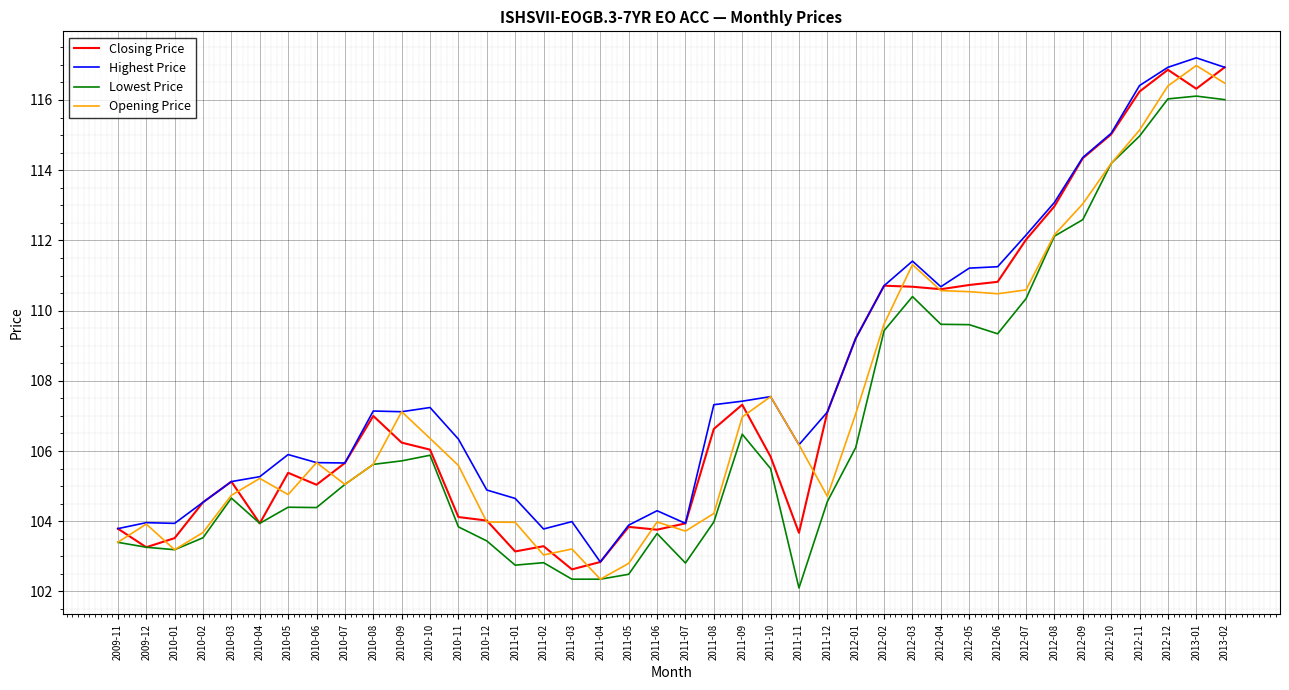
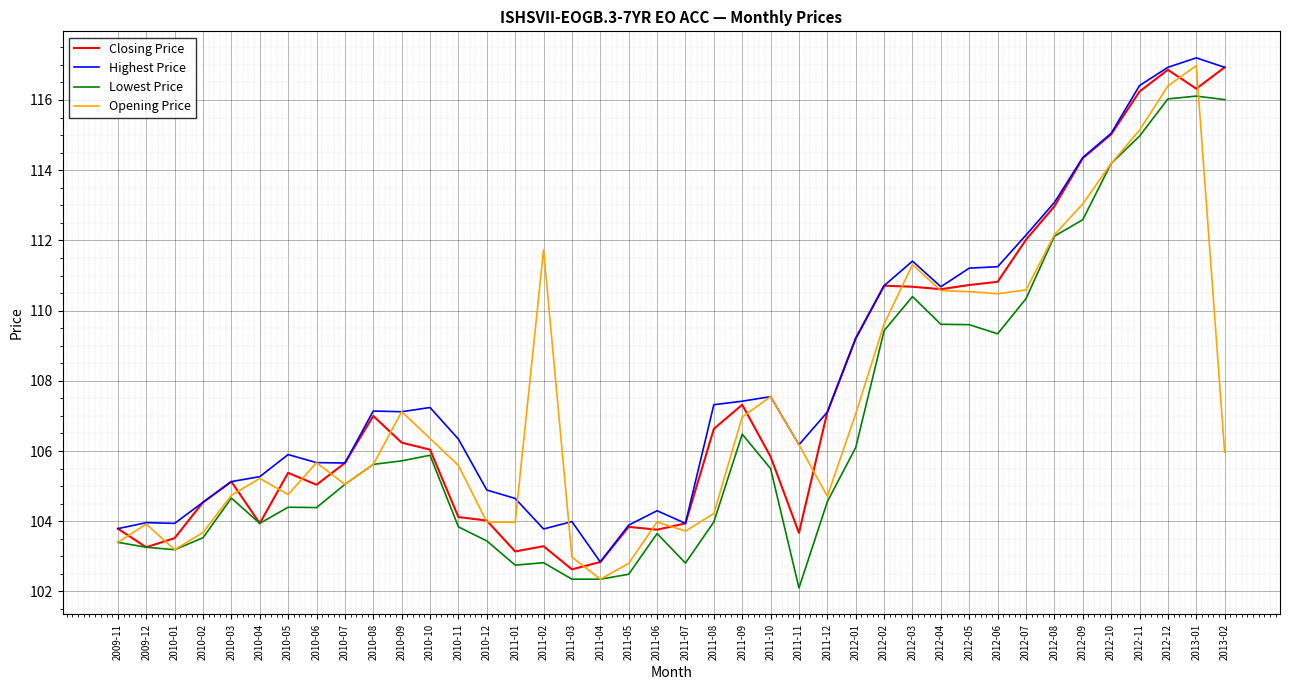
Opening Price, 2011-02: 103.0 -> 111.7
Opening Price, 2011-03: 103.2 -> 103.0
Opening Price, 2013-02: 116.5 -> 106.0
